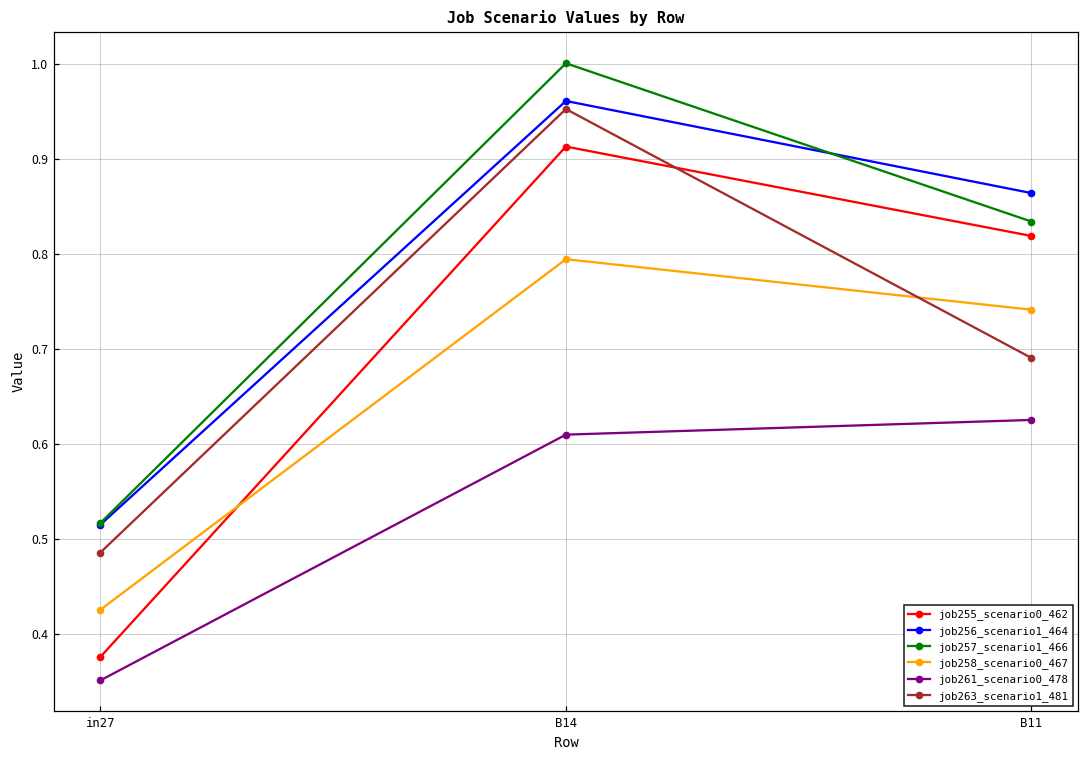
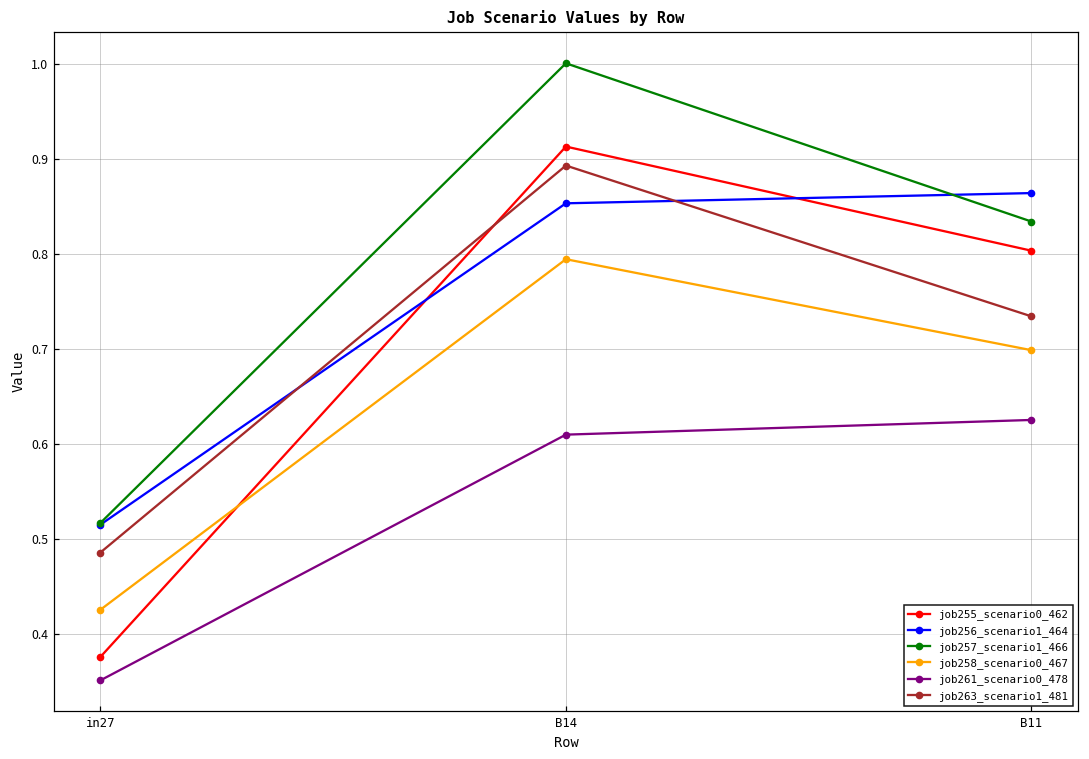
job256_scenario1_464, B14: 0.96 -> 0.85
job263_scenario1_481, B14: 0.95 -> 0.89
job255_scenario0_462, B11: 0.82 -> 0.80
job258_scenario0_467, B11: 0.74 -> 0.70
job263_scenario1_481, B11: 0.69 -> 0.73
